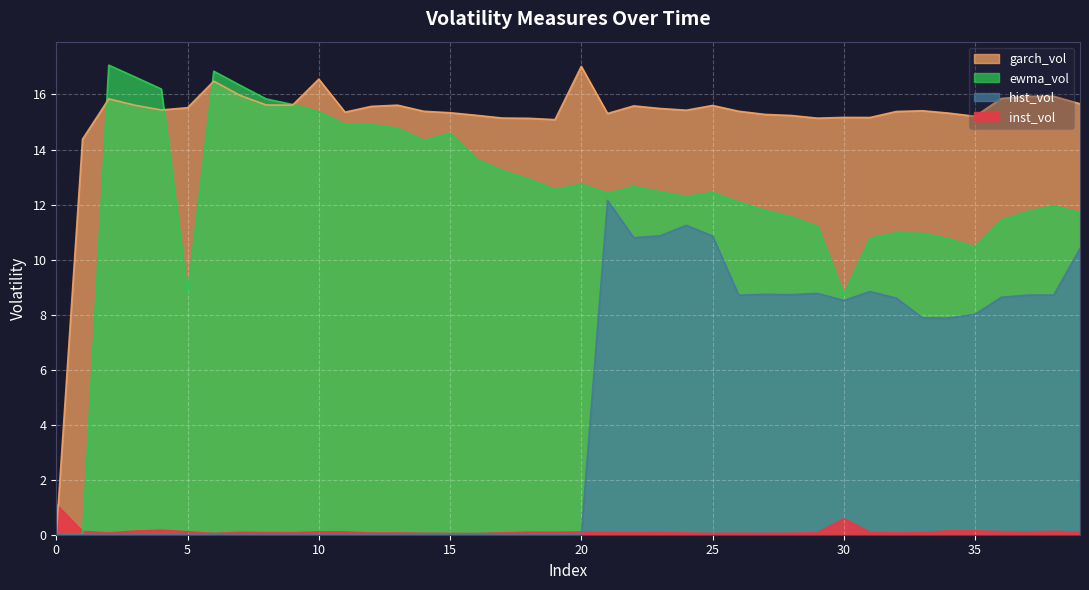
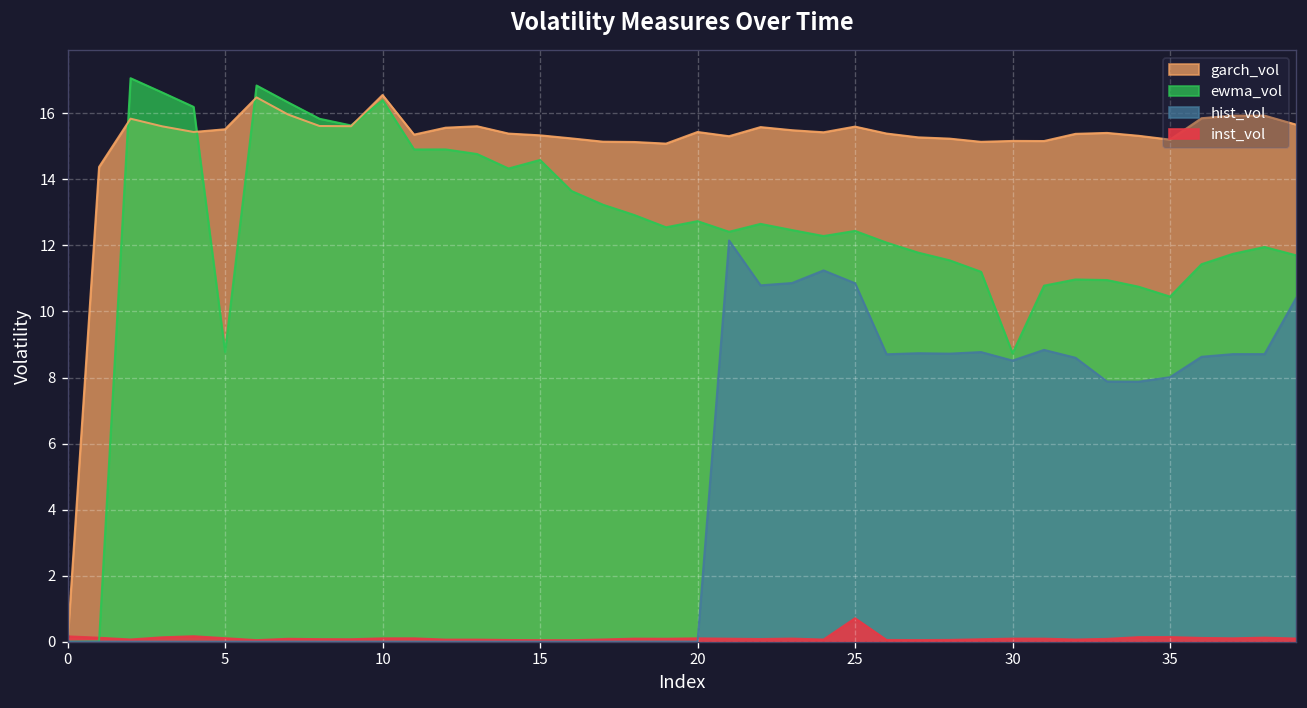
inst_vol, 0: 1.1 -> 0.2
ewma_vol, 10: 15.4 -> 16.4
garch_vol, 20: 17.0 -> 15.4
inst_vol, 25: 0.0 -> 0.7
inst_vol, 30: 0.6 -> 0.1
